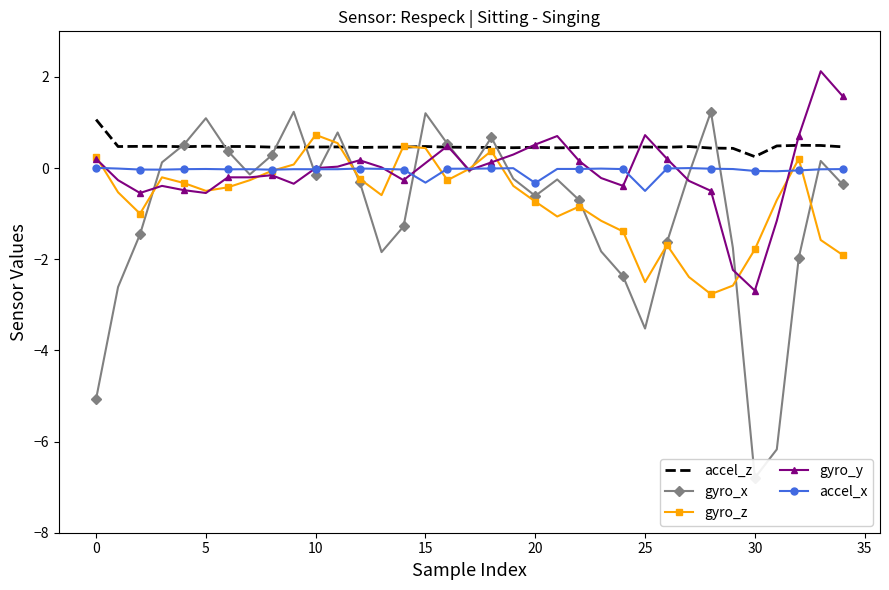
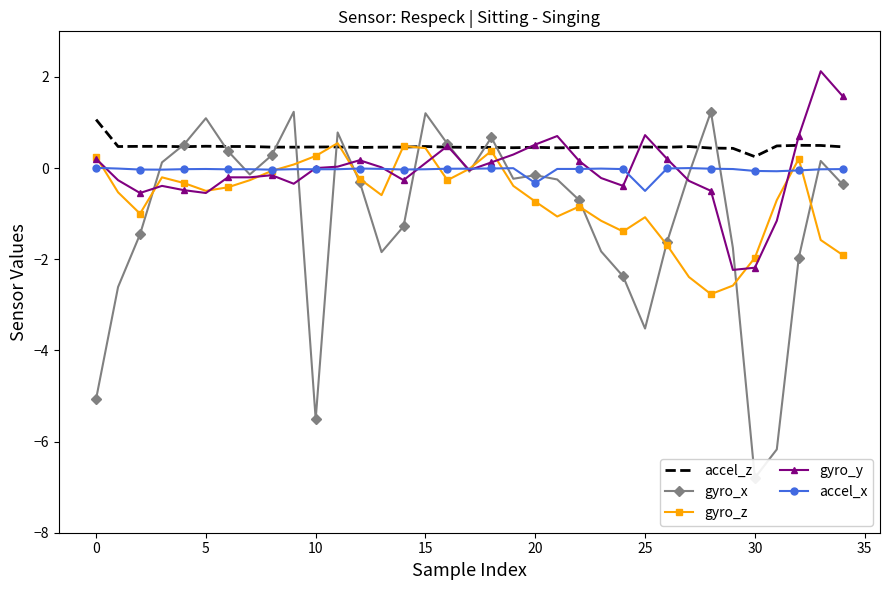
gyro_x, 10: -0.2 -> -5.5
gyro_z, 10: 0.7 -> 0.3
accel_x, 15: -0.3 -> 0.0
gyro_x, 20: -0.6 -> -0.2
gyro_z, 25: -2.5 -> -1.1
gyro_z, 30: -1.8 -> -2.0
gyro_y, 30: -2.7 -> -2.2
